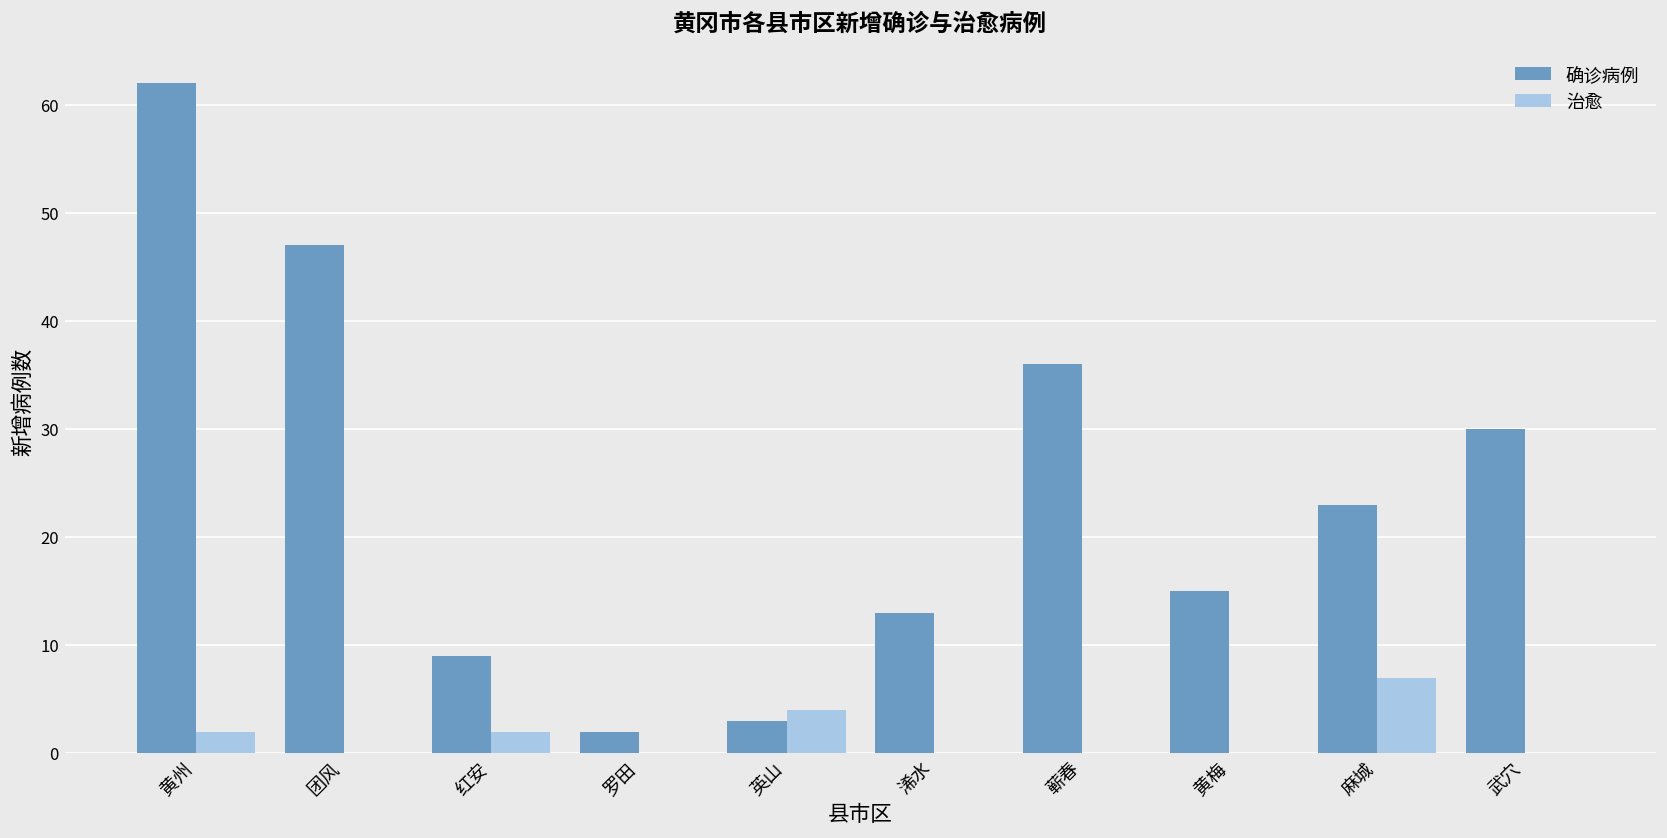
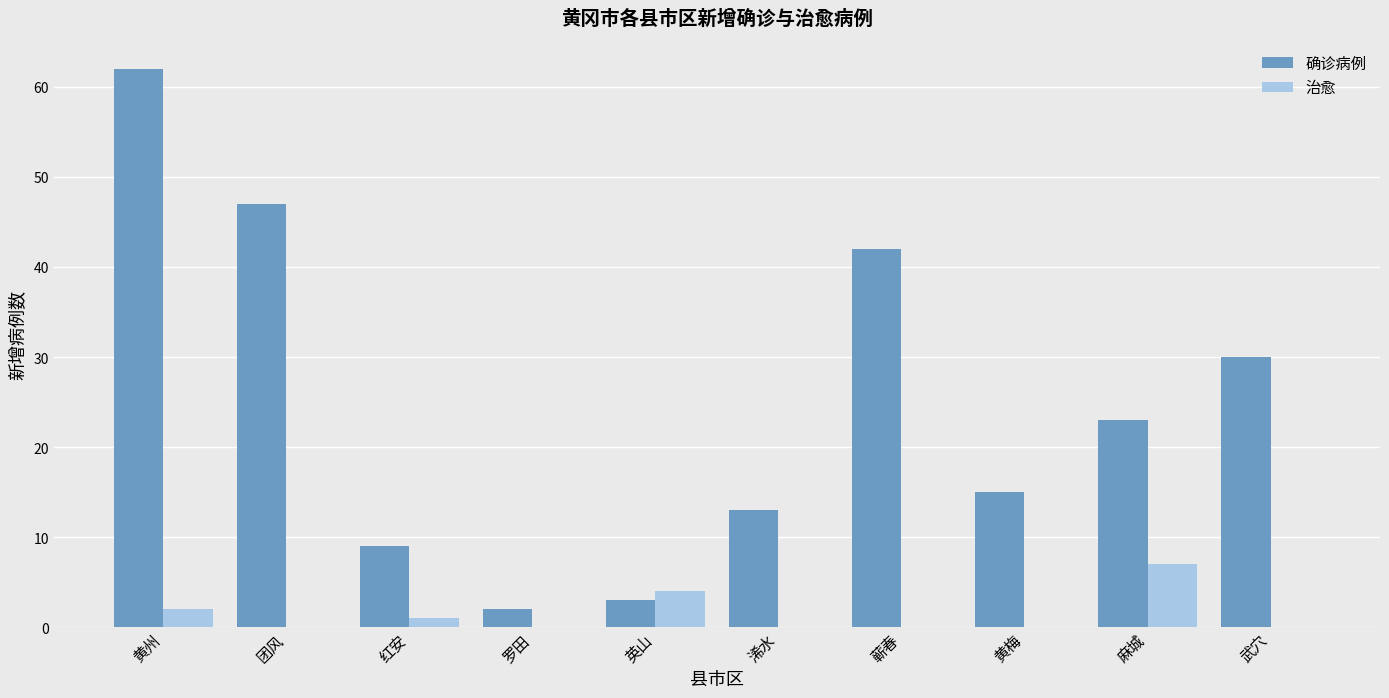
治愈, 红安: 2 -> 1
确诊病例, 蕲春: 36 -> 42
